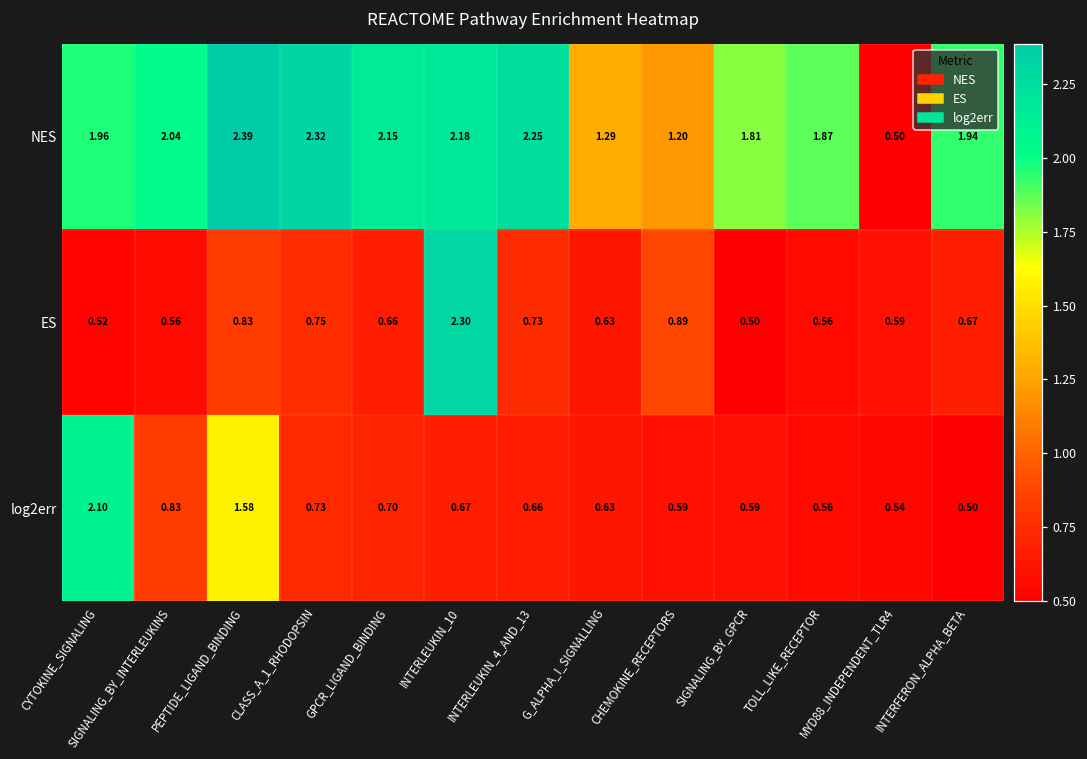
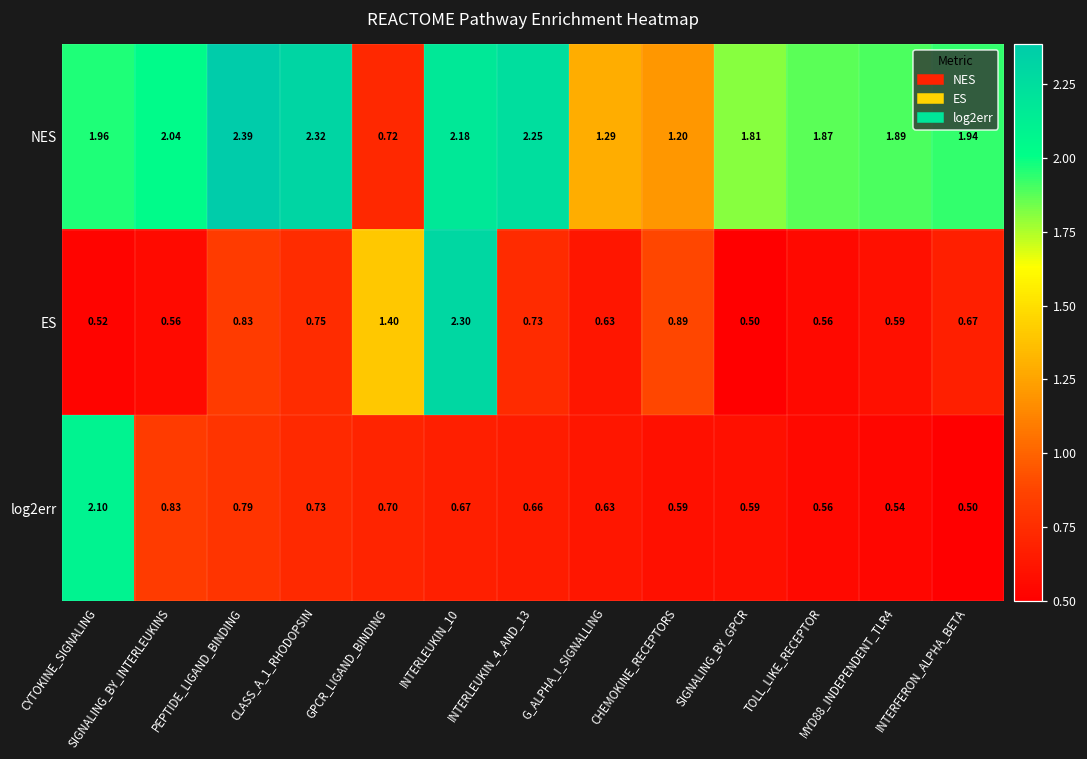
NES, GPCR_LIGAND_BINDING: 2.15 -> 0.72
NES, MYD88_INDEPENDENT_TLR4: 0.50 -> 1.89
ES, GPCR_LIGAND_BINDING: 0.66 -> 1.40
log2err, PEPTIDE_LIGAND_BINDING: 1.58 -> 0.79
